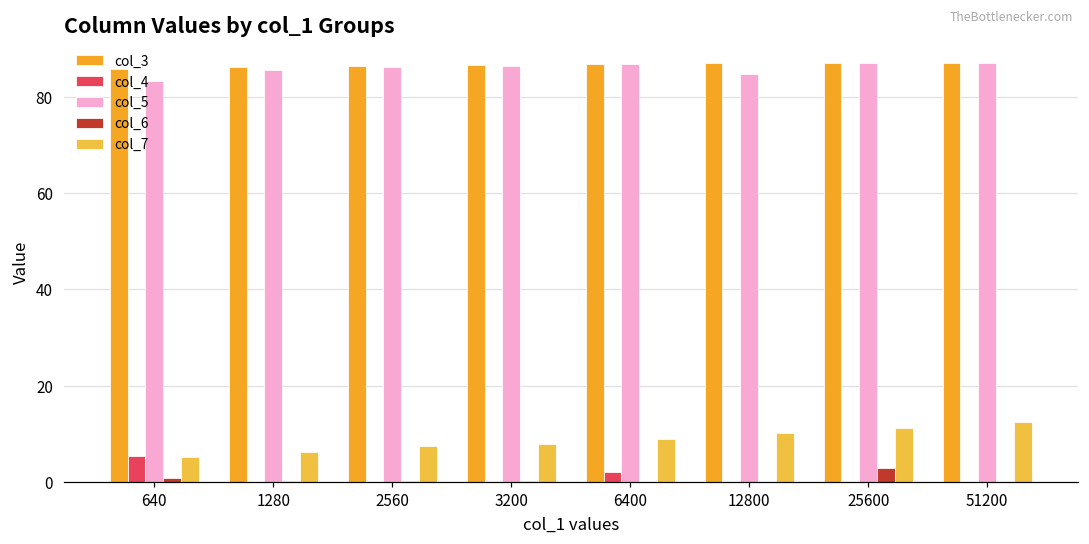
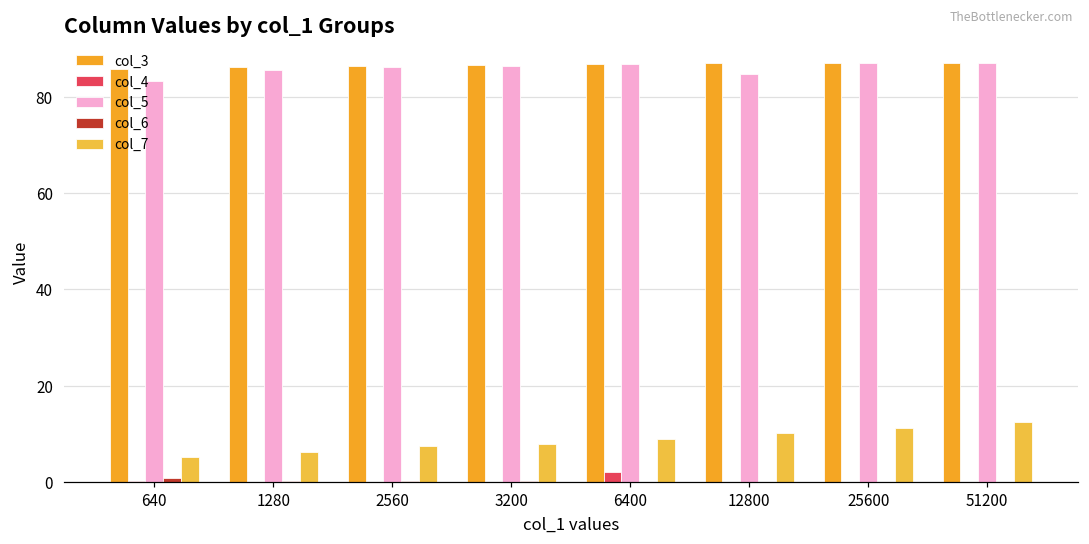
col_4, 640: 6 -> 0
col_6, 25600: 3 -> 0
